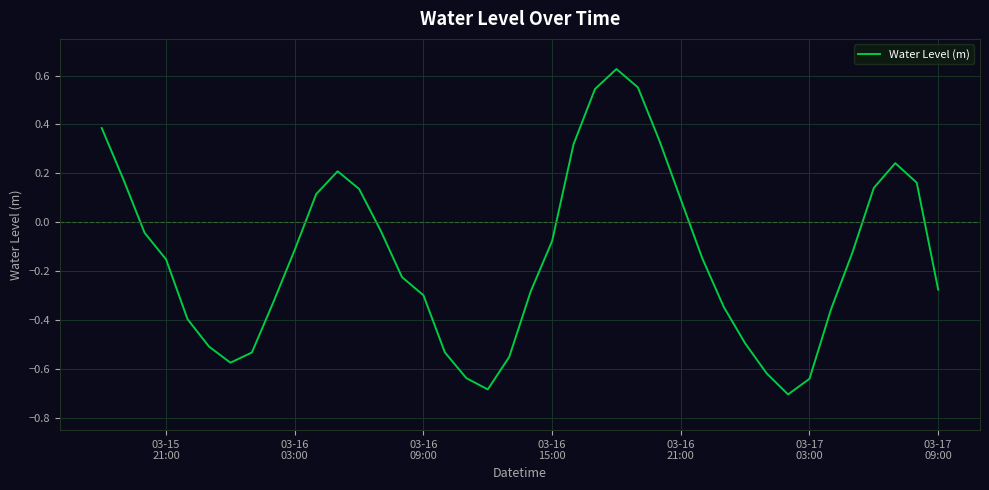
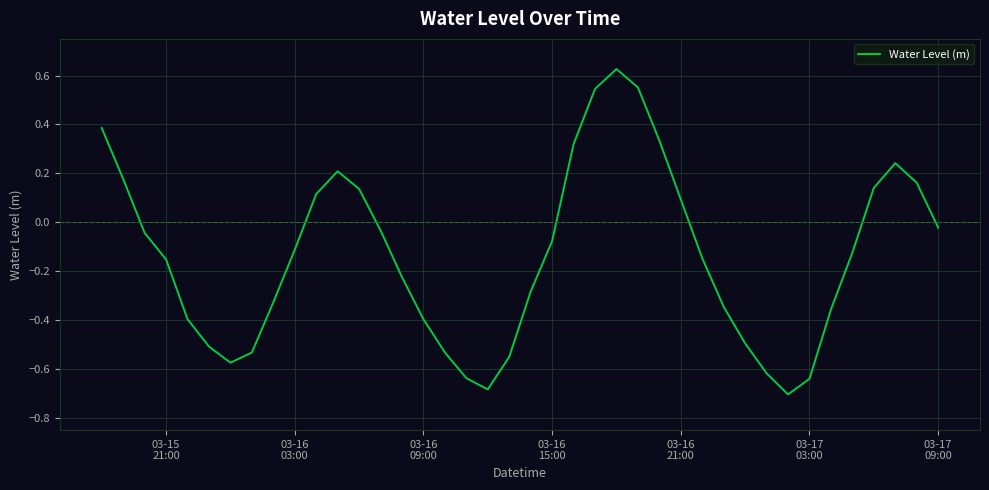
03-16 09:00: -0.30 -> -0.40
03-17 09:00: -0.28 -> -0.02
